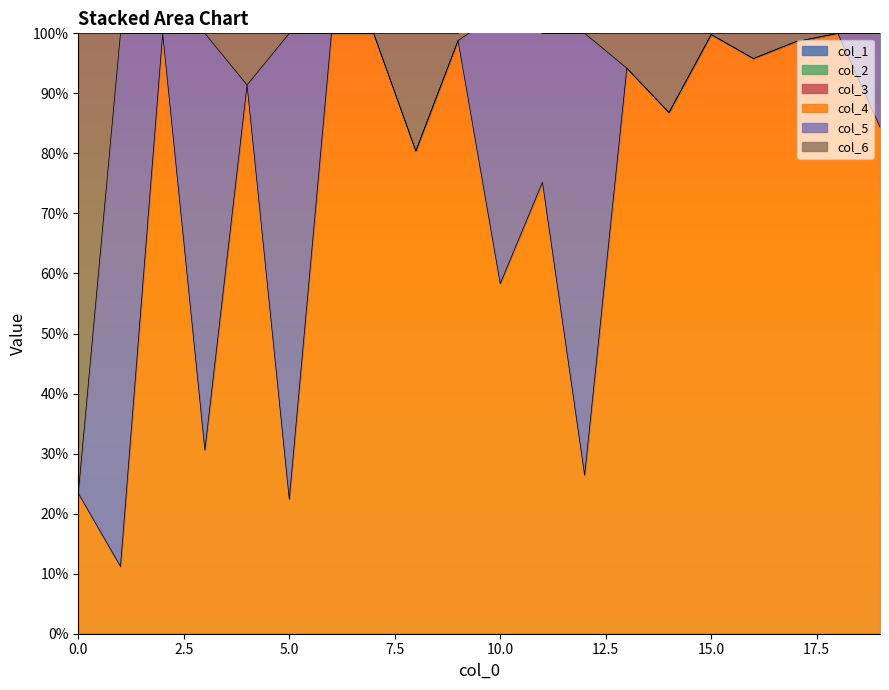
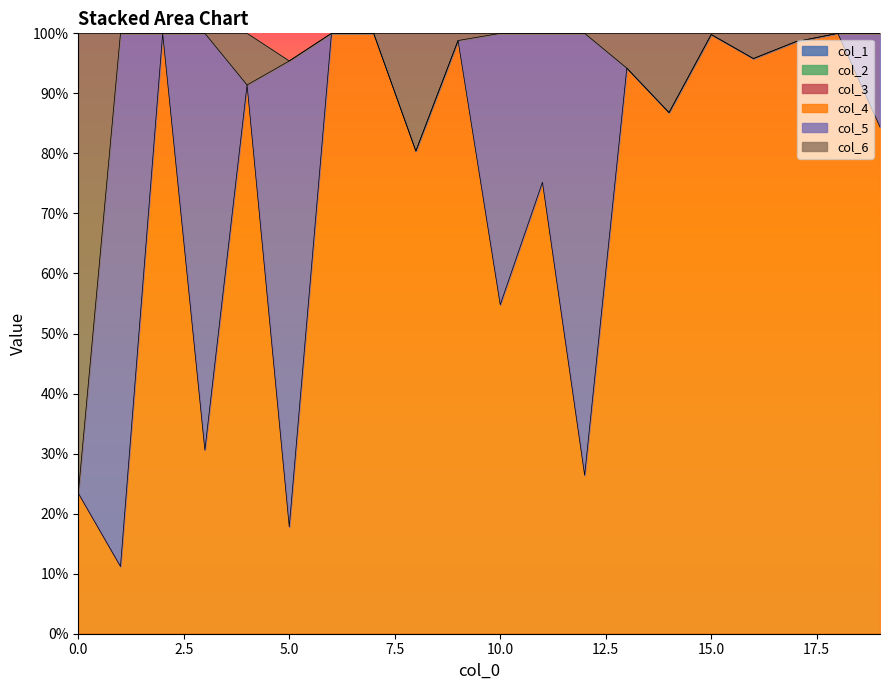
col_4, 5.0: 22% -> 18%
col_4, 10.0: 58% -> 55%
